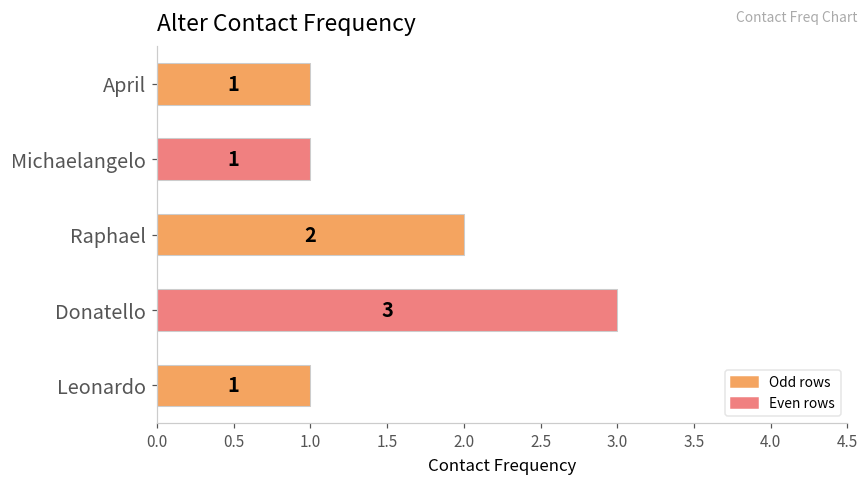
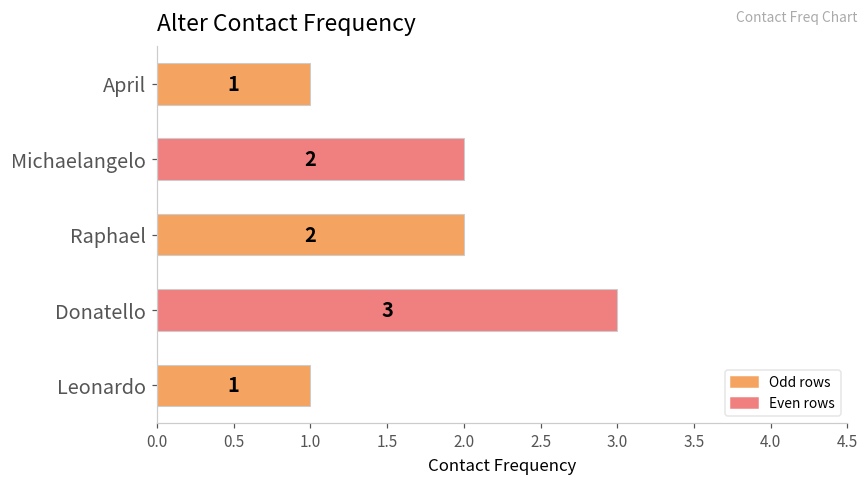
Michaelangelo: 1 -> 2
